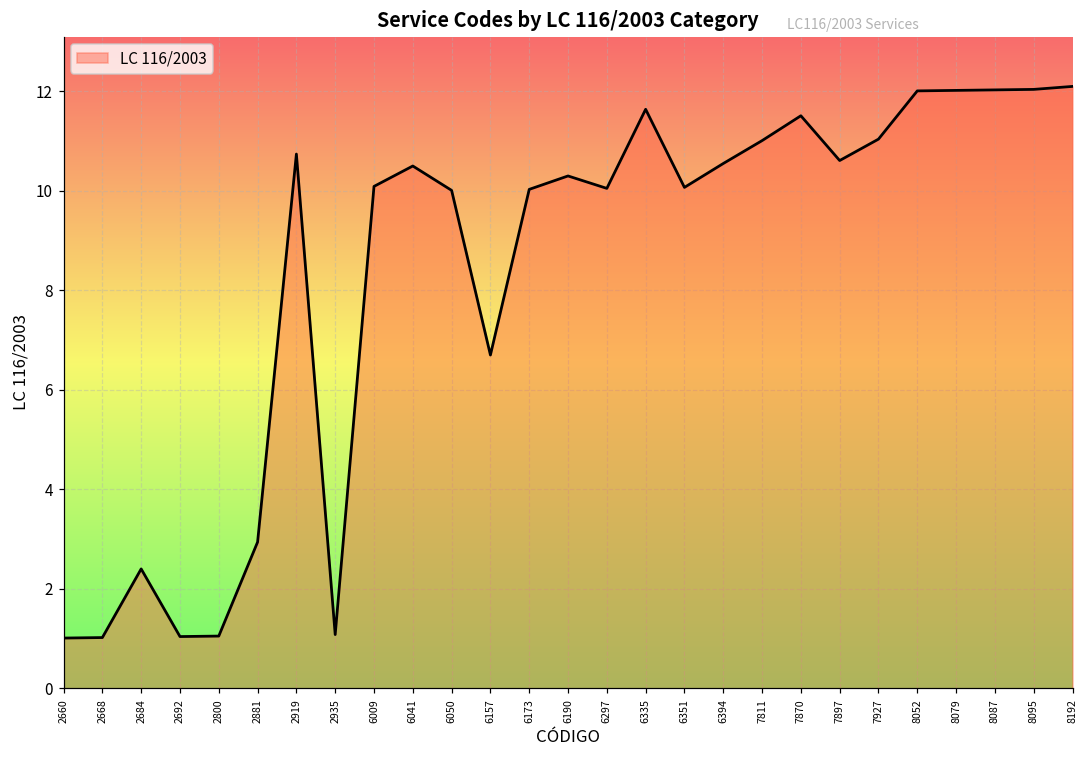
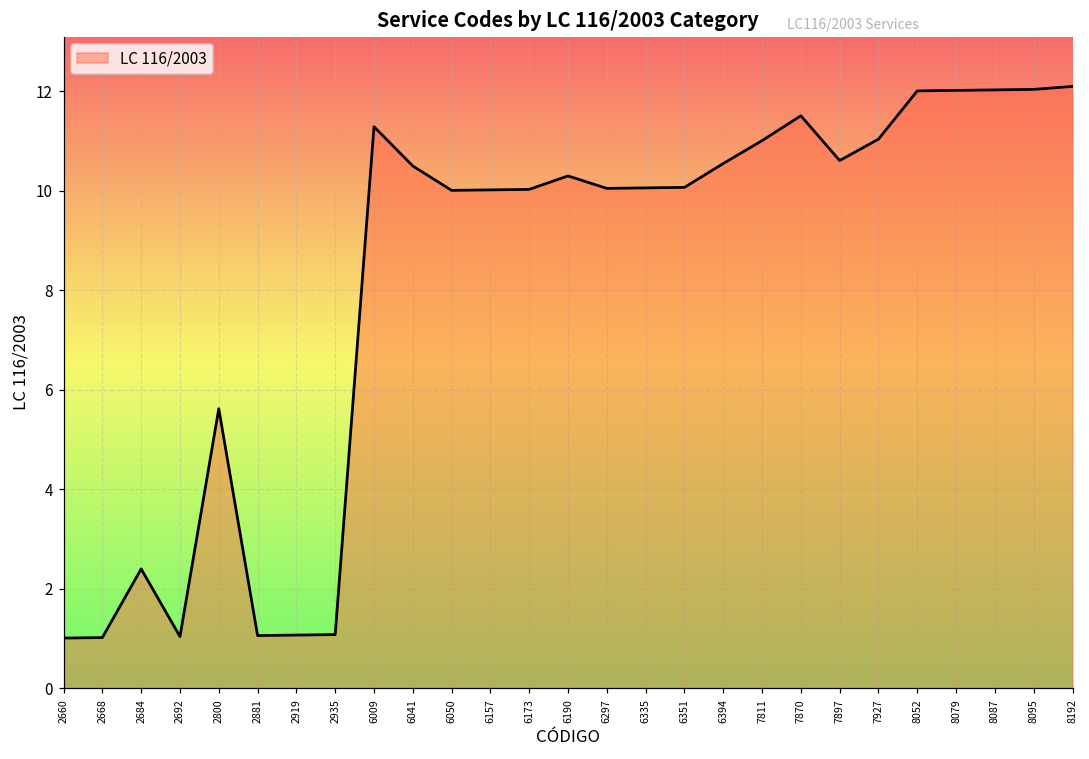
2800: 1.1 -> 5.6
2881: 2.9 -> 1.1
2919: 10.7 -> 1.1
6009: 10.1 -> 11.3
6157: 6.7 -> 10.0
6335: 11.6 -> 10.1
